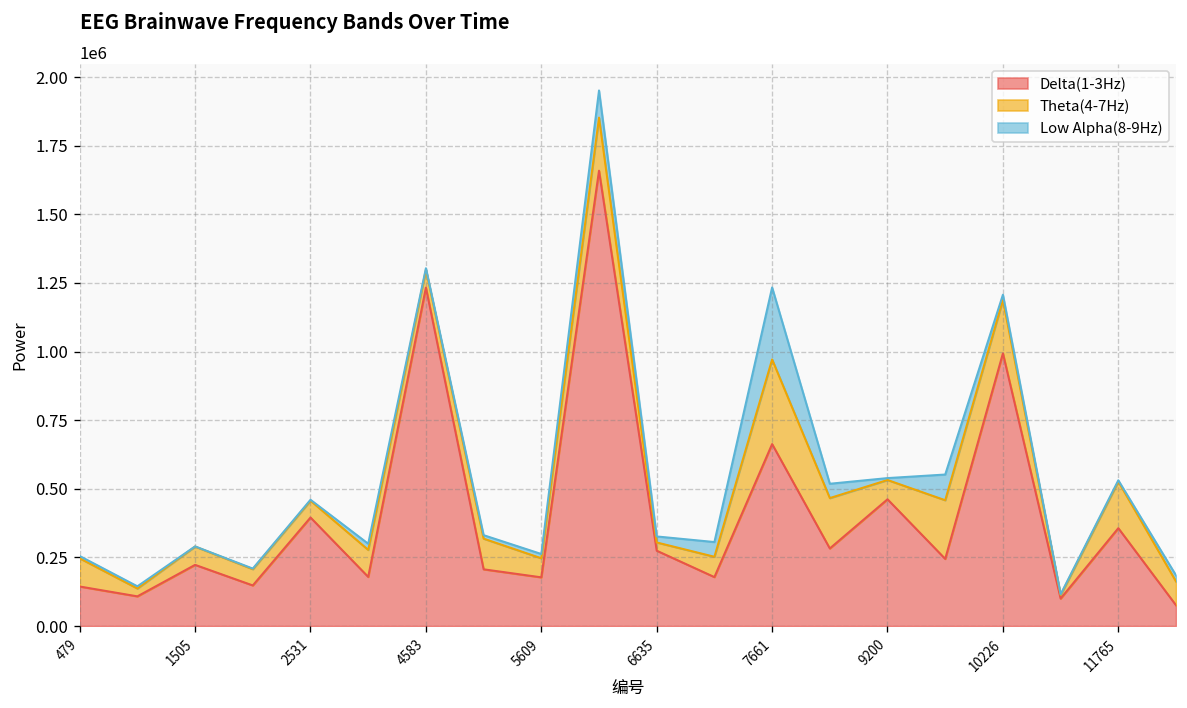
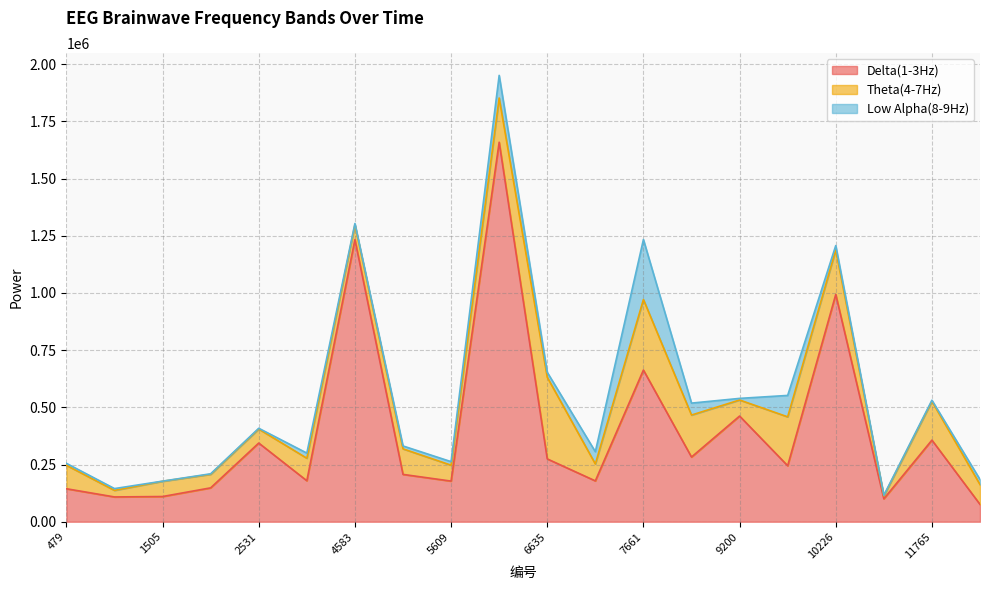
Delta(1-3Hz), 1505: 220000 -> 110000
Delta(1-3Hz), 2531: 400000 -> 340000
Theta(4-7Hz), 6635: 30000 -> 360000
